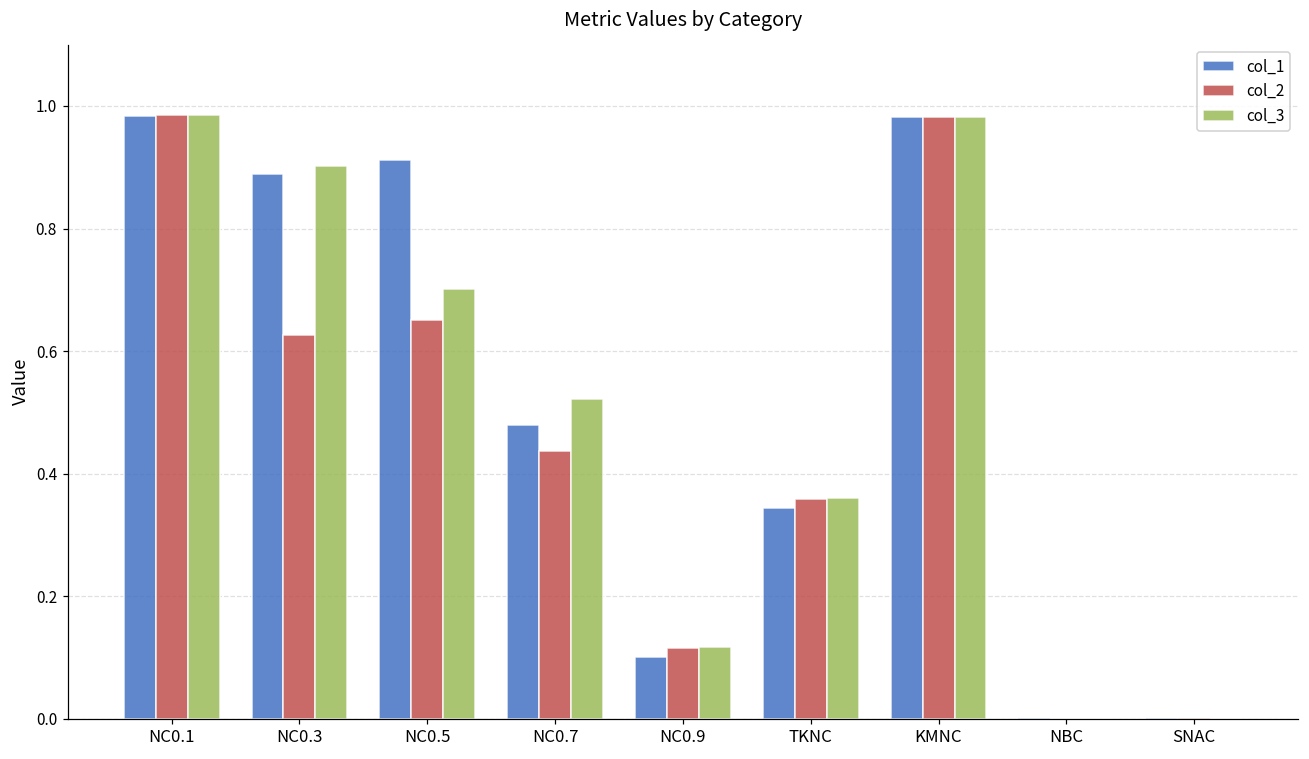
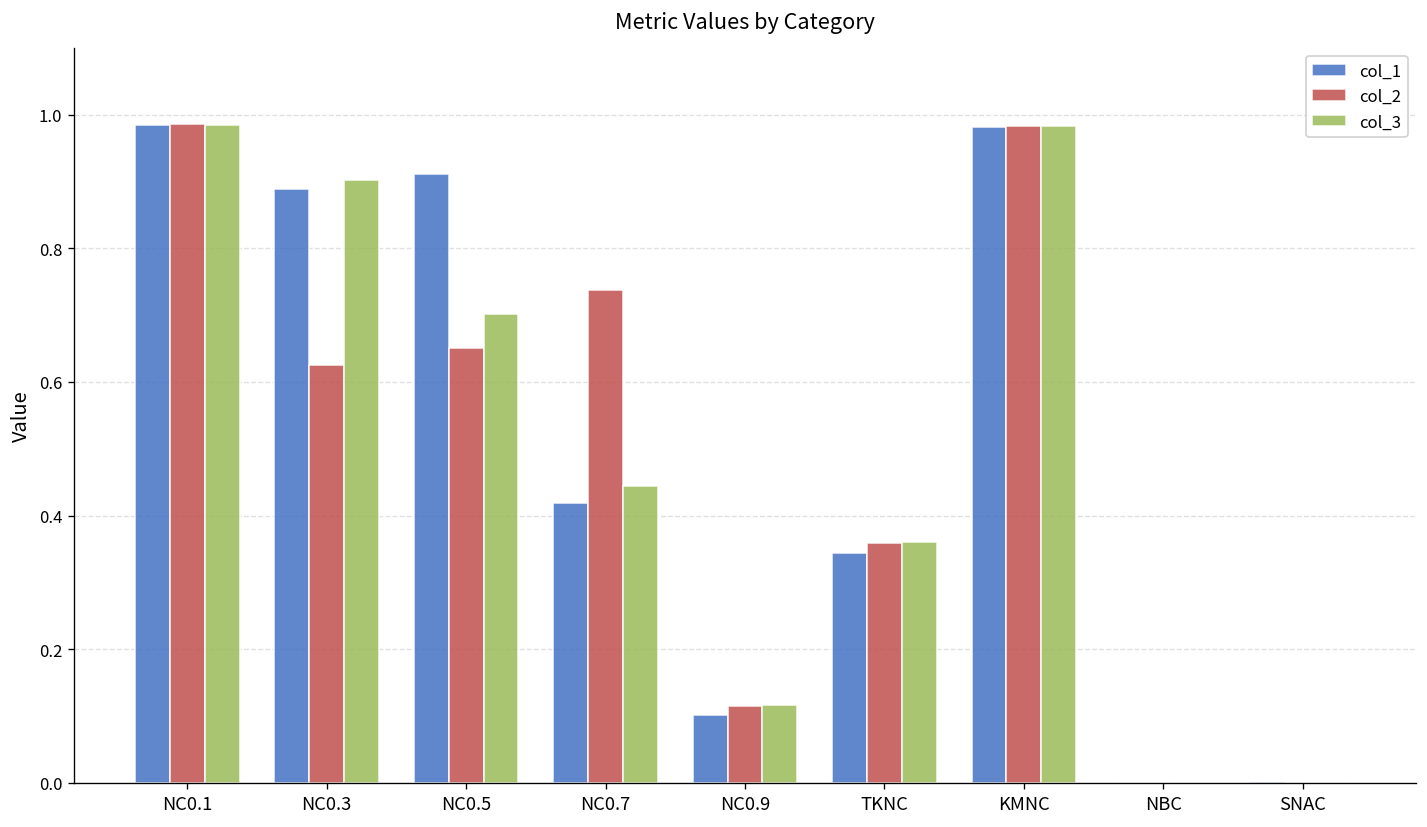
col_1, NC0.7: 0.48 -> 0.42
col_2, NC0.7: 0.44 -> 0.74
col_3, NC0.7: 0.52 -> 0.44
